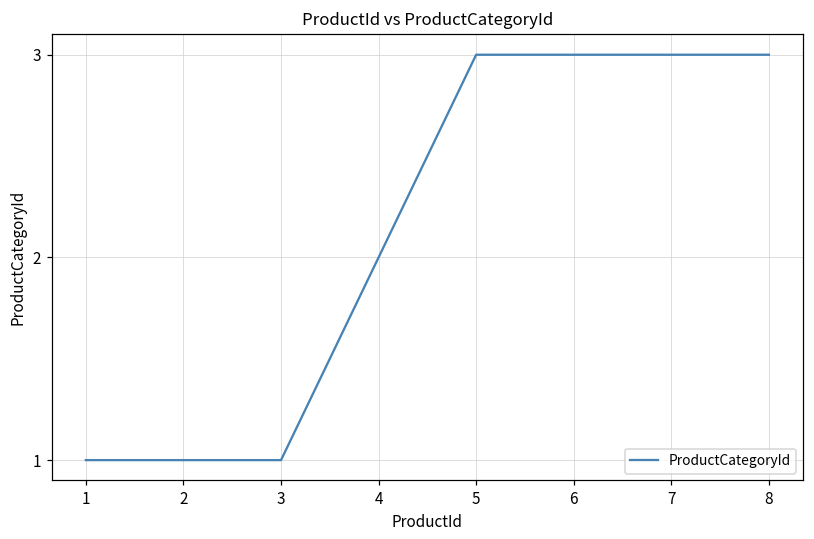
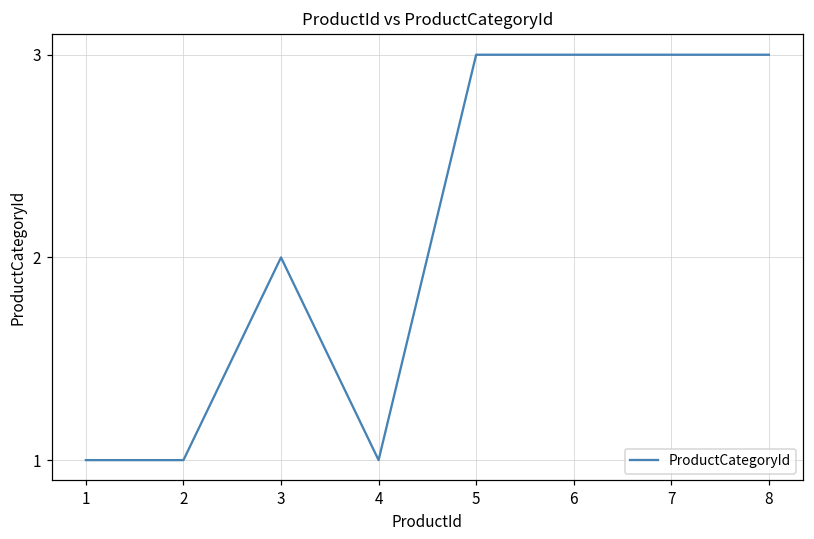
3: 1 -> 2
4: 2 -> 1
